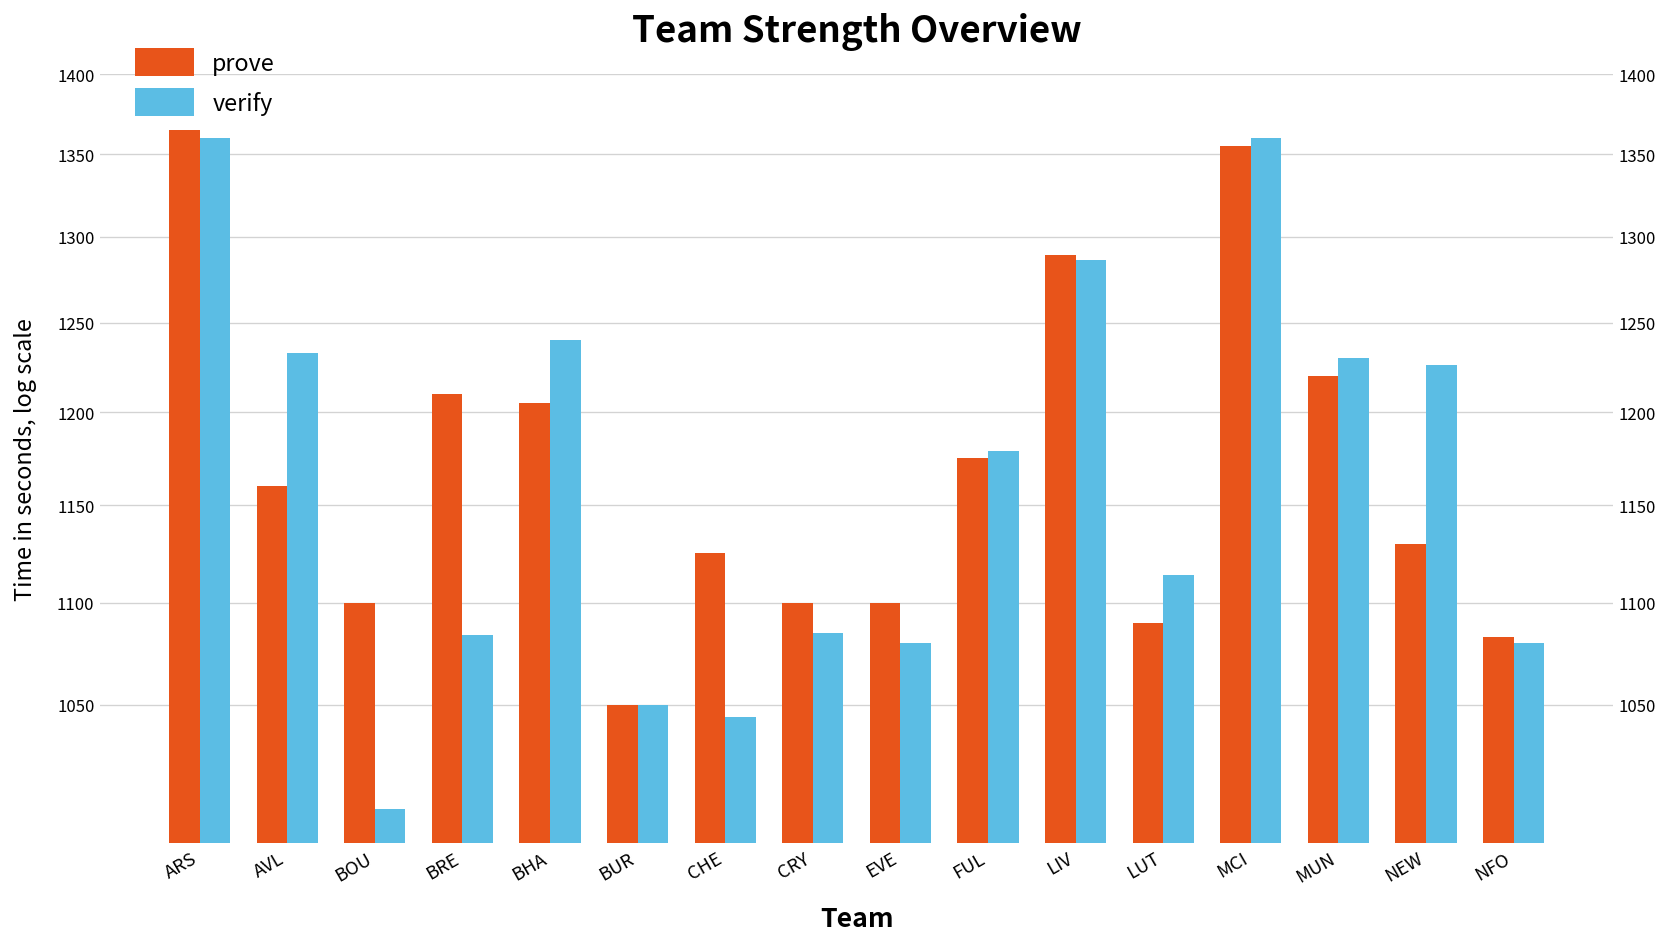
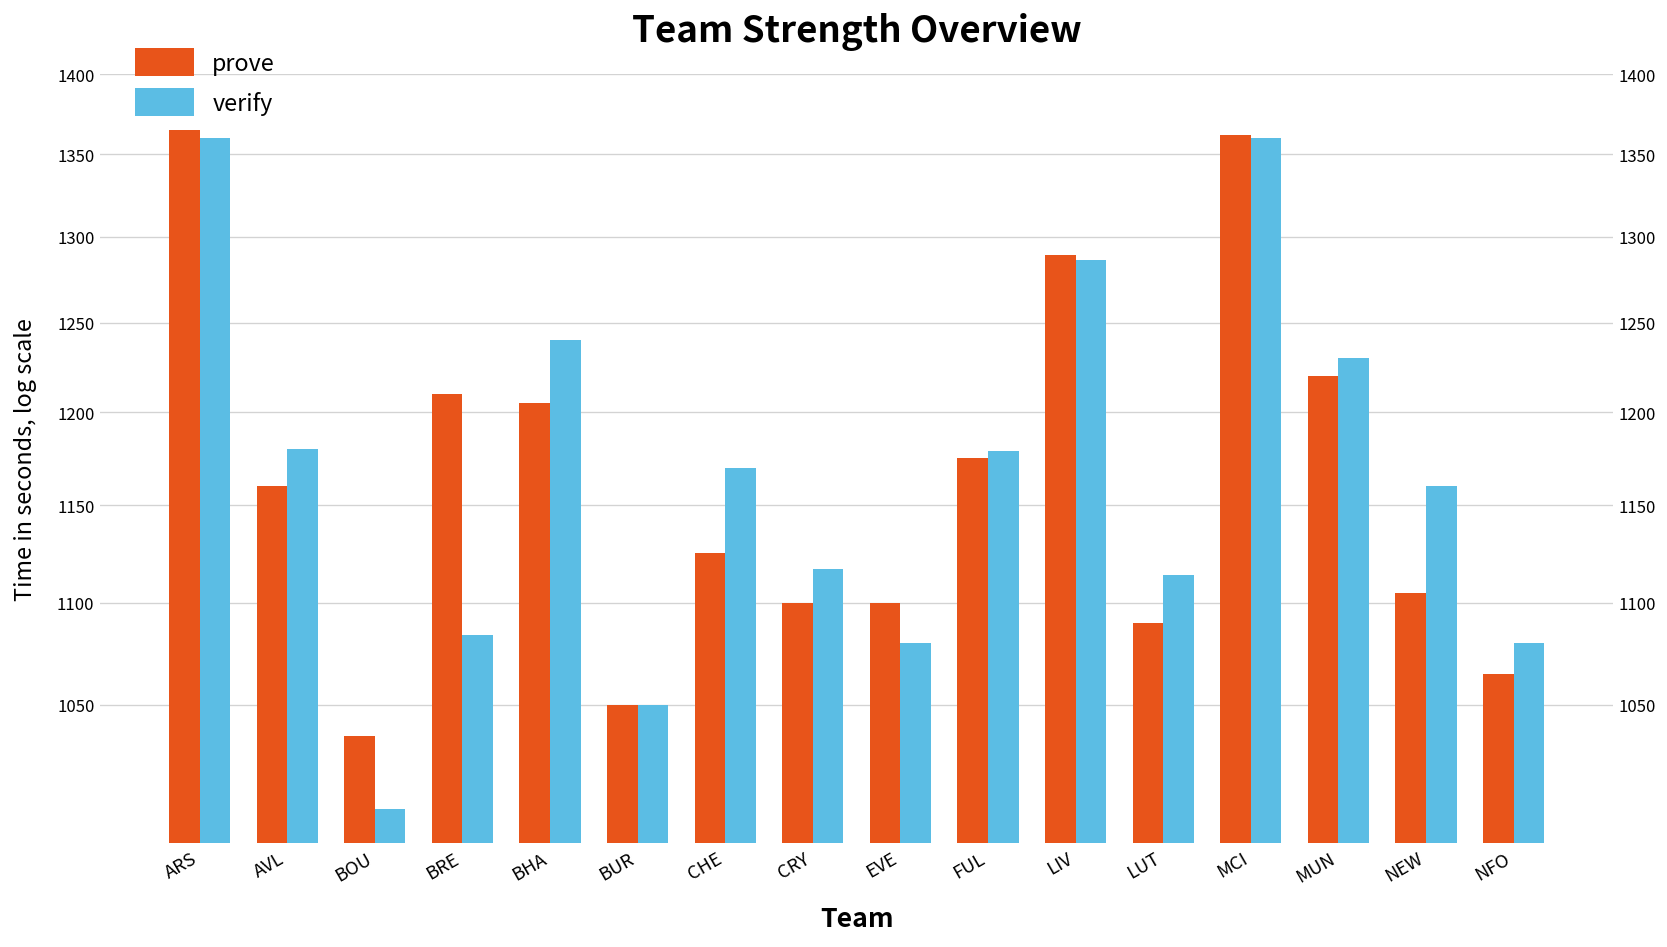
verify, AVL: 1233 -> 1180
prove, BOU: 1100 -> 1035
verify, CHE: 1044 -> 1170
verify, CRY: 1085 -> 1117
prove, MCI: 1355 -> 1362
prove, NEW: 1130 -> 1105
verify, NEW: 1226 -> 1160
prove, NFO: 1083 -> 1065
